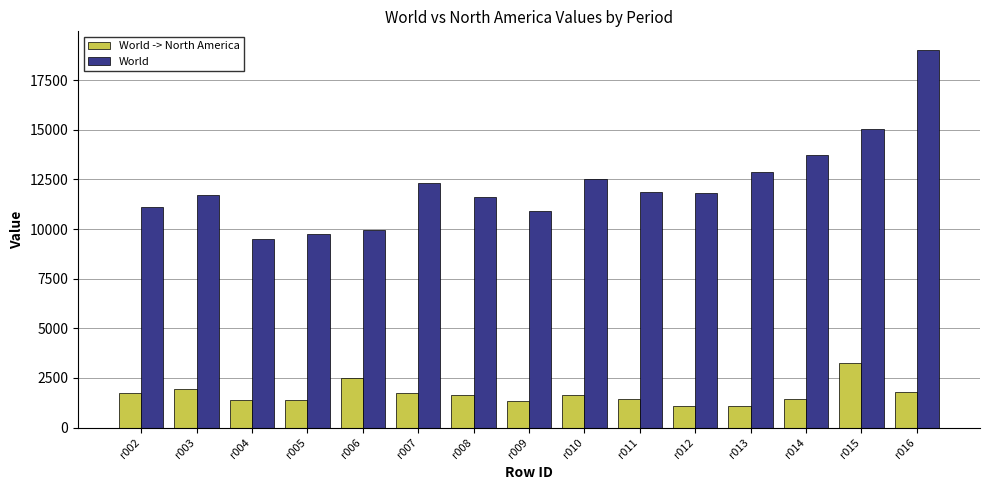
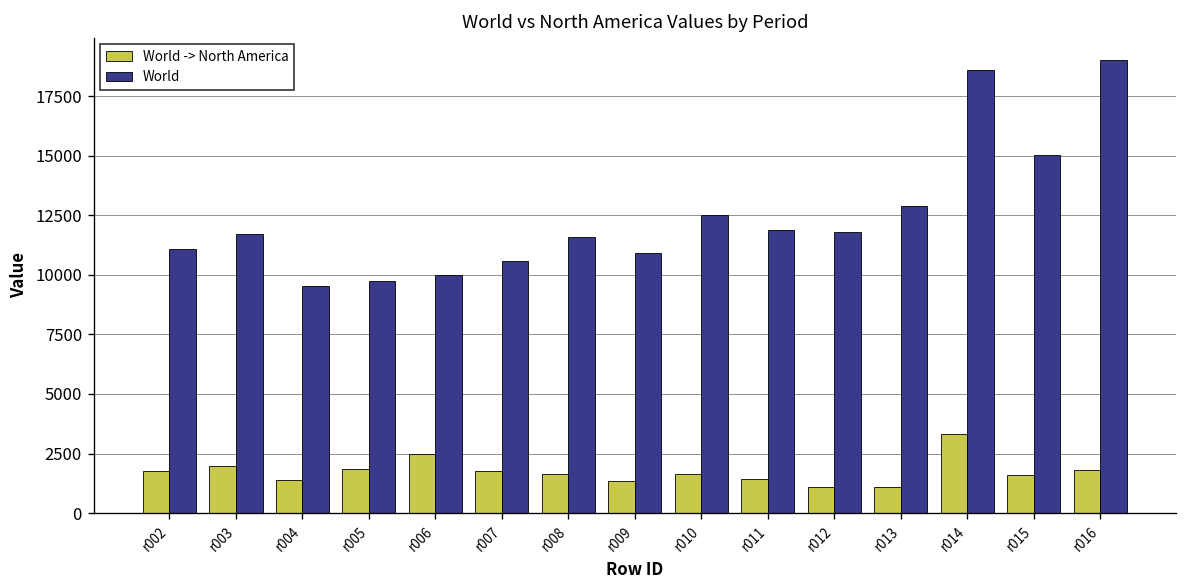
World -> North America, r005: 1400 -> 1800
World, r007: 12300 -> 10600
World -> North America, r014: 1400 -> 3300
World, r014: 13700 -> 18600
World -> North America, r015: 3300 -> 1600
